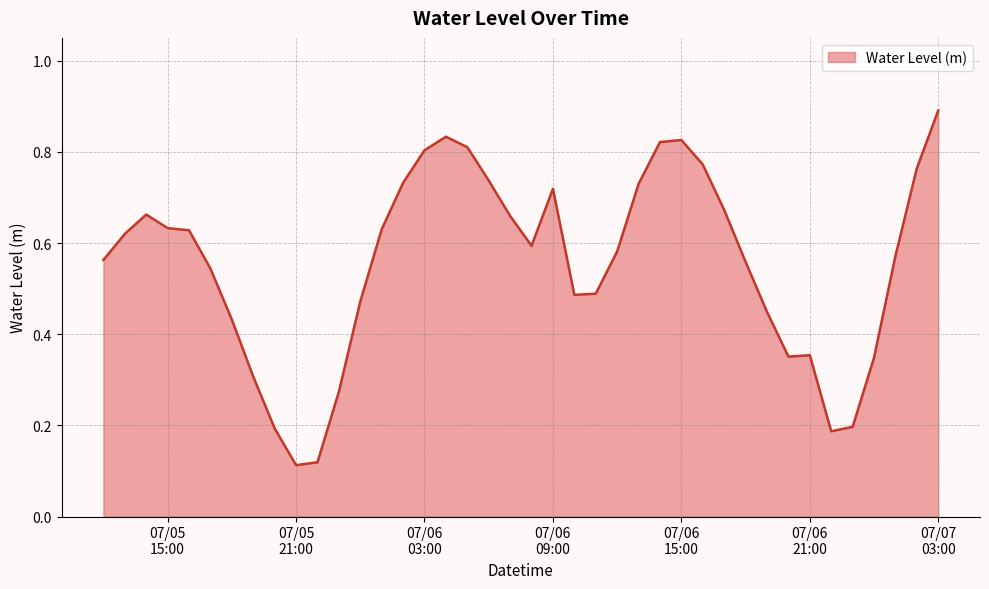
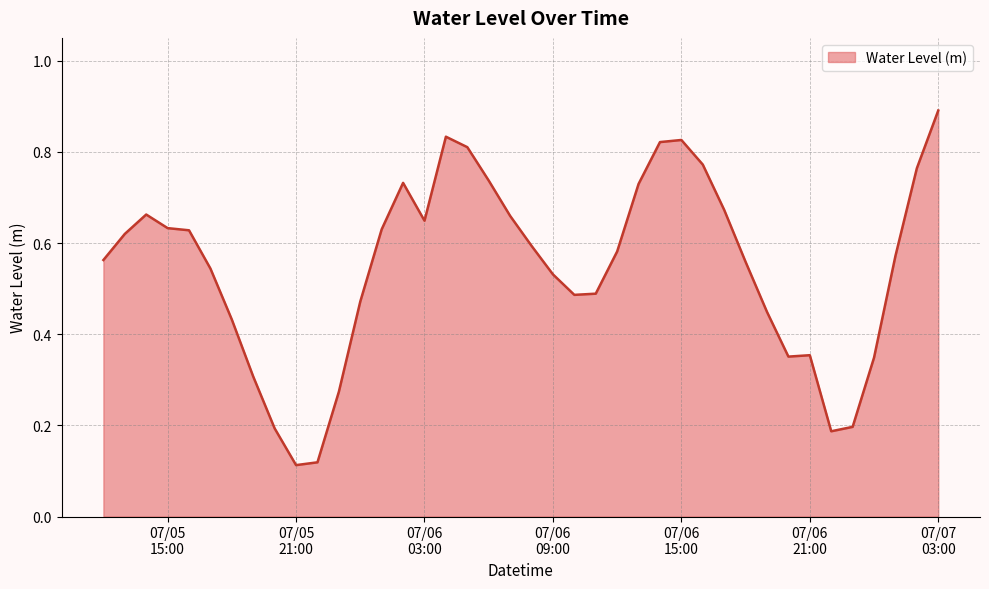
07/06 03:00: 0.80 -> 0.65
07/06 09:00: 0.72 -> 0.53
